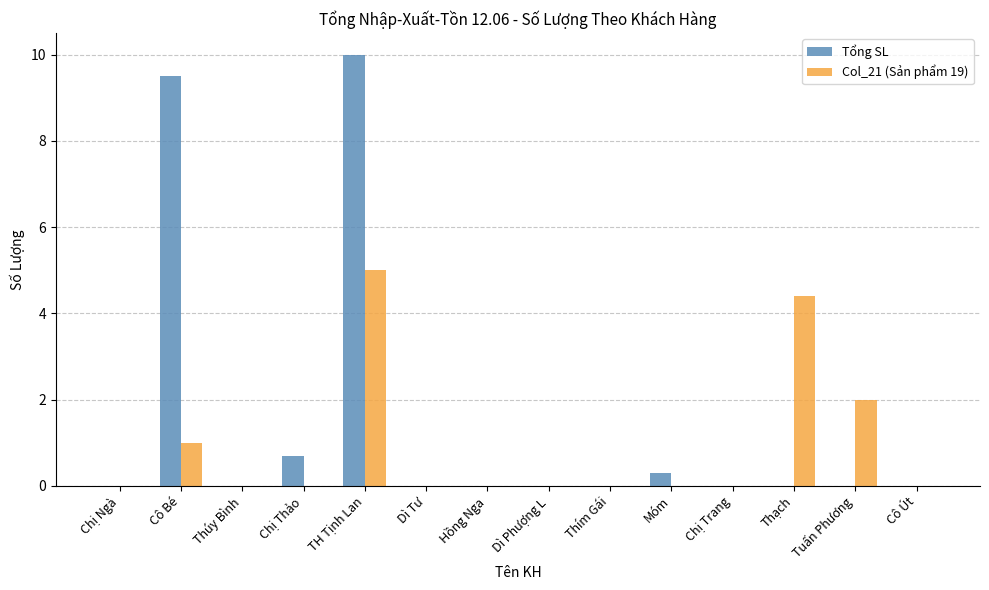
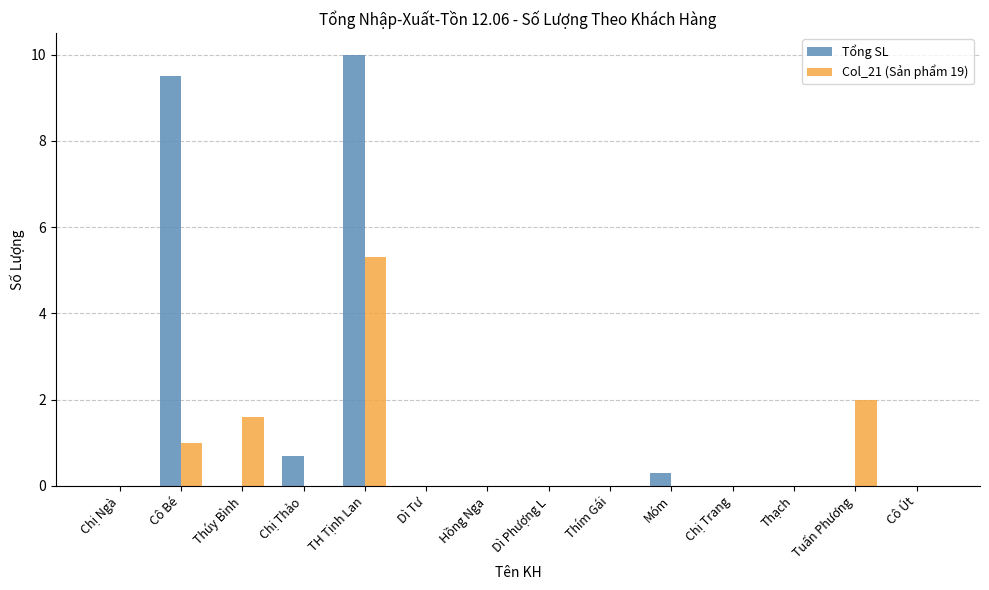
Col_21 (Sản phẩm 19), Thúy Bình: 0.0 -> 1.6
Col_21 (Sản phẩm 19), TH Tịnh Lan: 5.0 -> 5.3
Col_21 (Sản phẩm 19), Thạch: 4.4 -> 0.0
